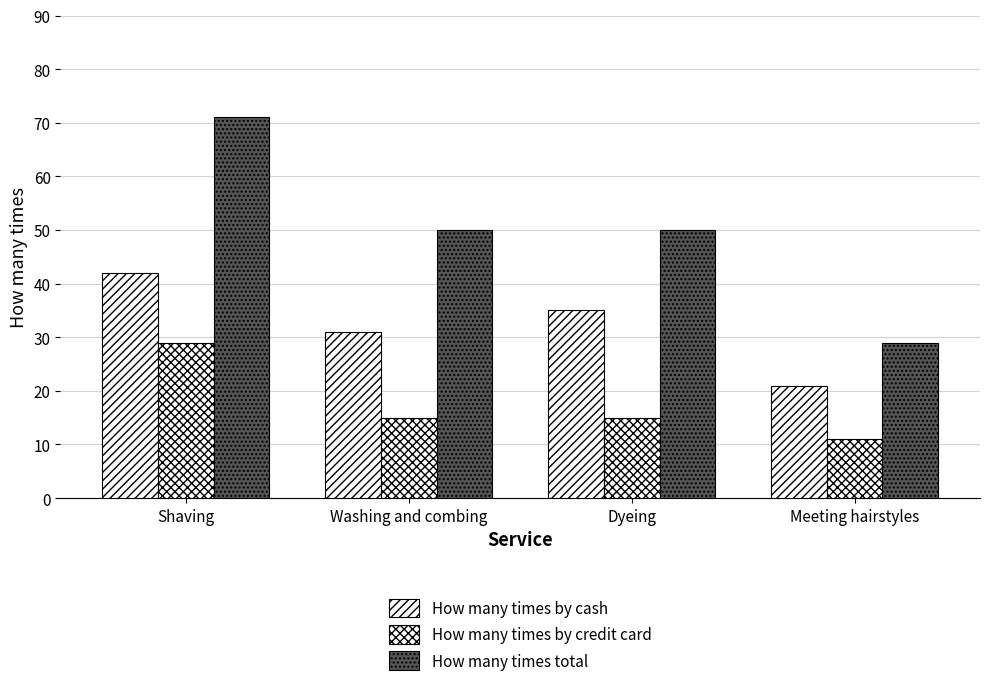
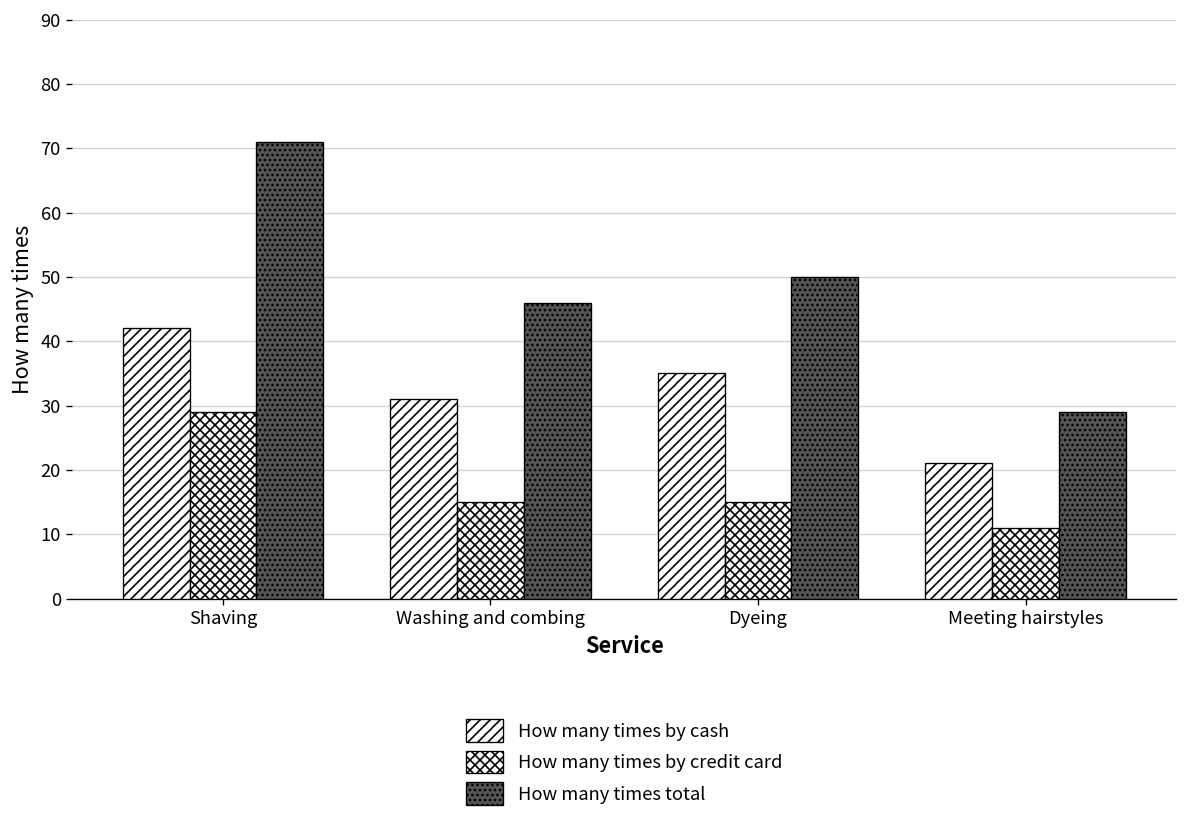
How many times total, Washing and combing: 50 -> 46
